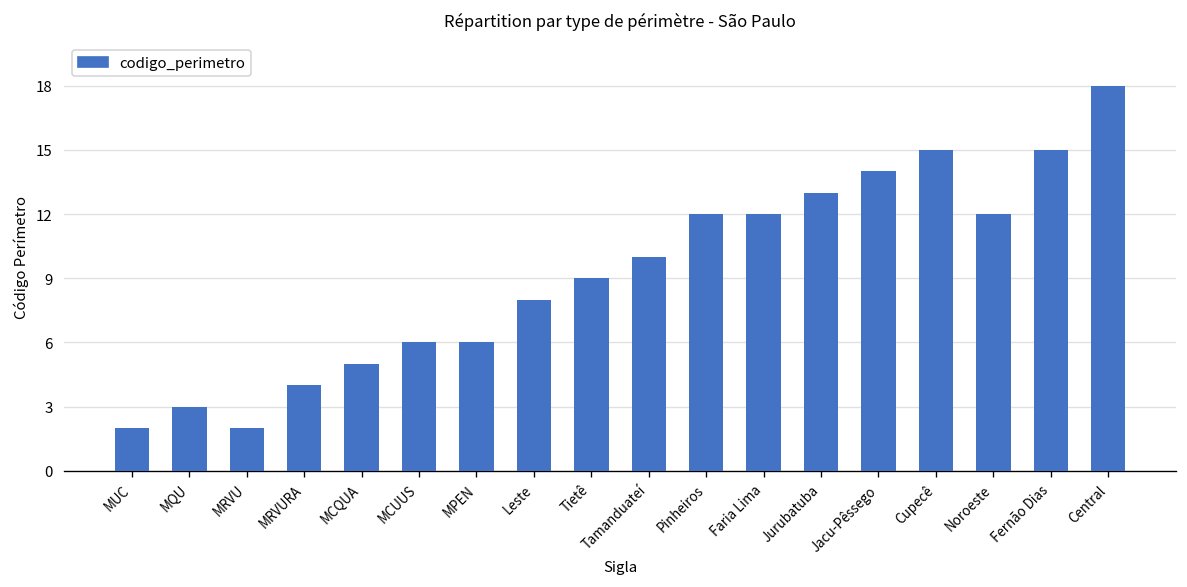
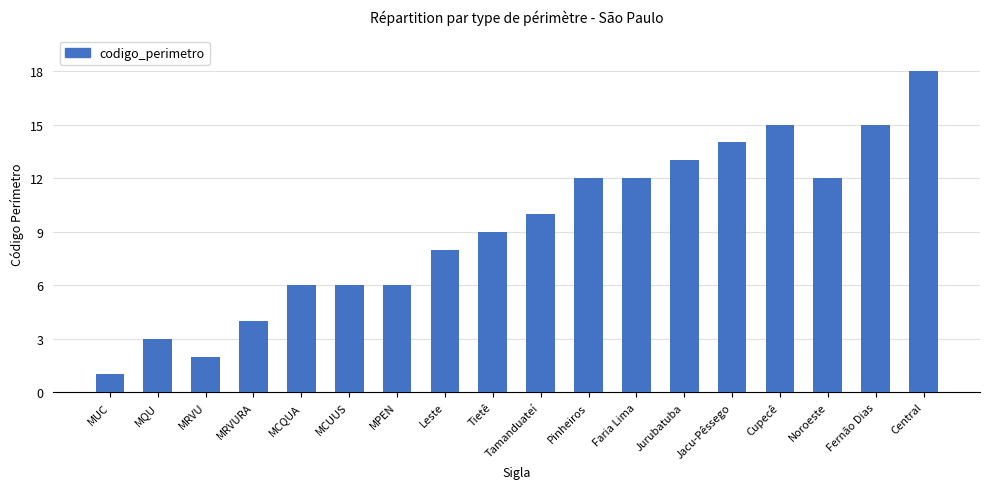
MUC: 2 -> 1
MCQUA: 5 -> 6
